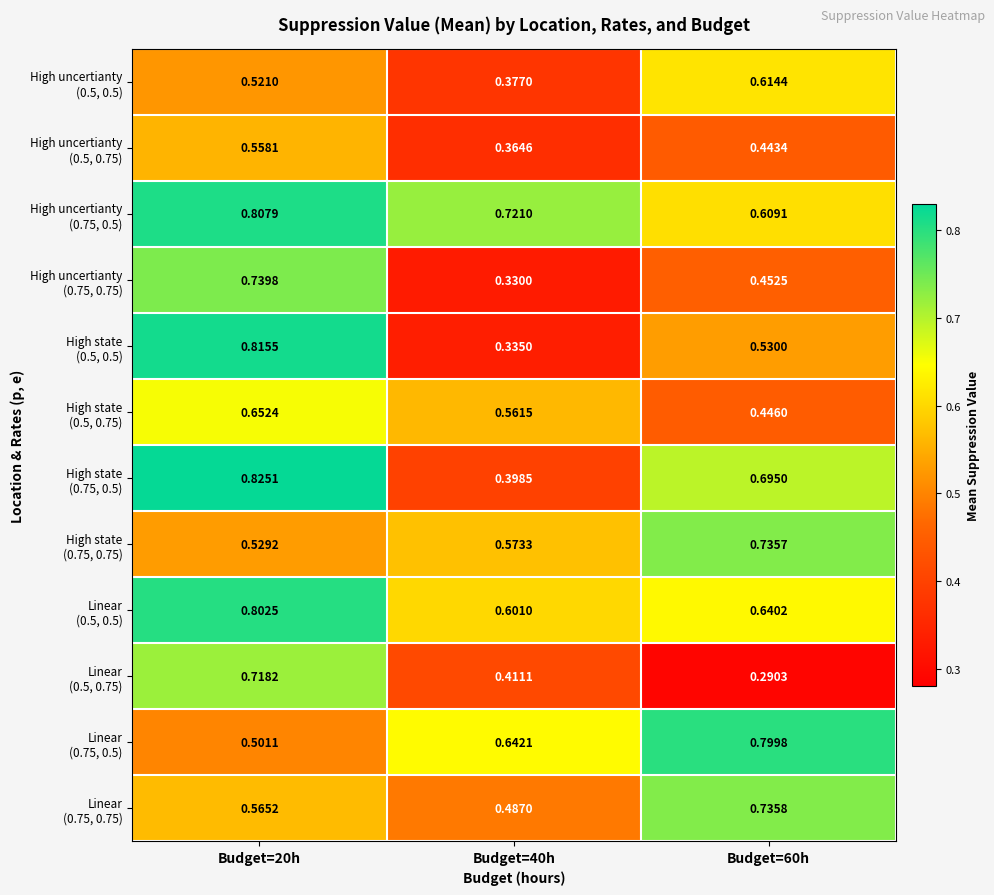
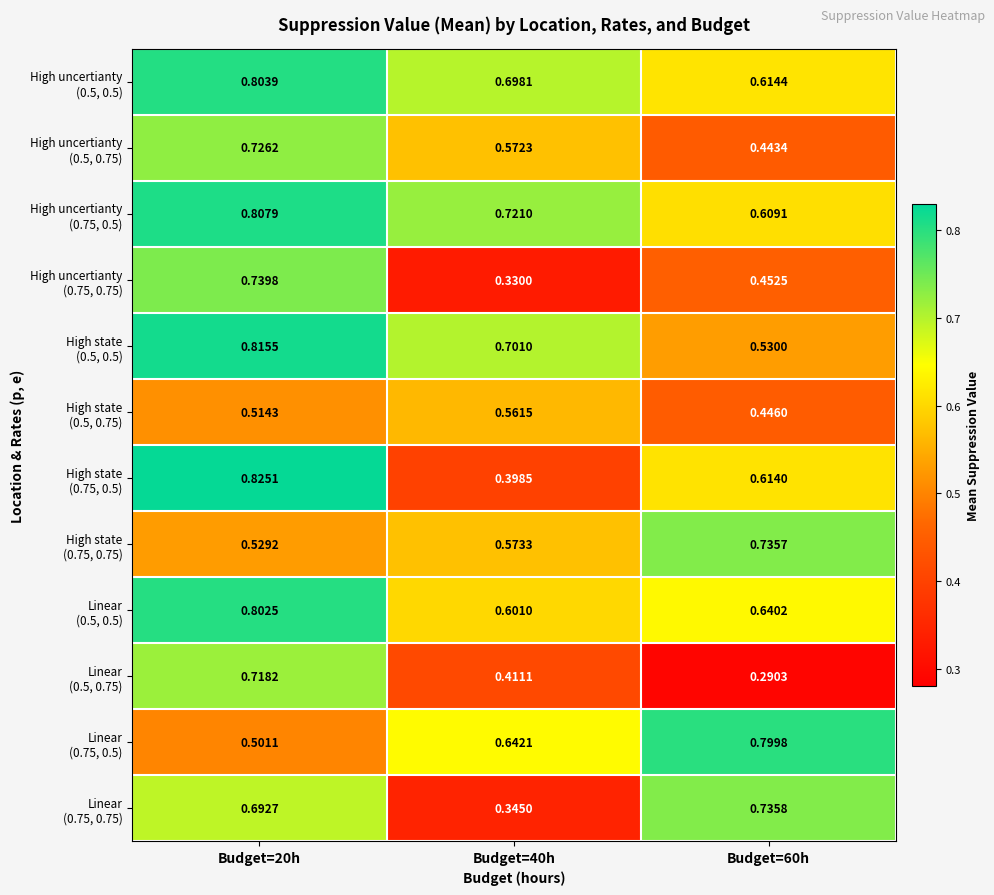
High uncertianty (0.5, 0.5), Budget=20h: 0.5210 -> 0.8039
High uncertianty (0.5, 0.5), Budget=40h: 0.3770 -> 0.6981
High uncertianty (0.5, 0.75), Budget=20h: 0.5581 -> 0.7262
High uncertianty (0.5, 0.75), Budget=40h: 0.3646 -> 0.5723
High state (0.5, 0.5), Budget=40h: 0.3350 -> 0.7010
High state (0.5, 0.75), Budget=20h: 0.6524 -> 0.5143
High state (0.75, 0.5), Budget=60h: 0.6950 -> 0.6140
Linear (0.75, 0.75), Budget=20h: 0.5652 -> 0.6927
Linear (0.75, 0.75), Budget=40h: 0.4870 -> 0.3450
